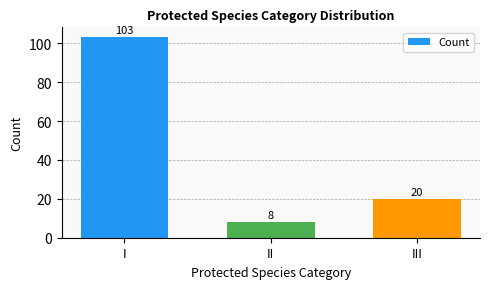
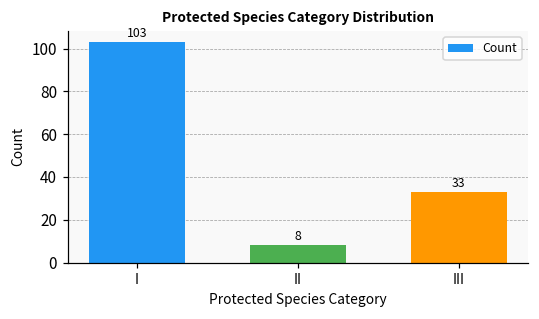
III: 20 -> 33
